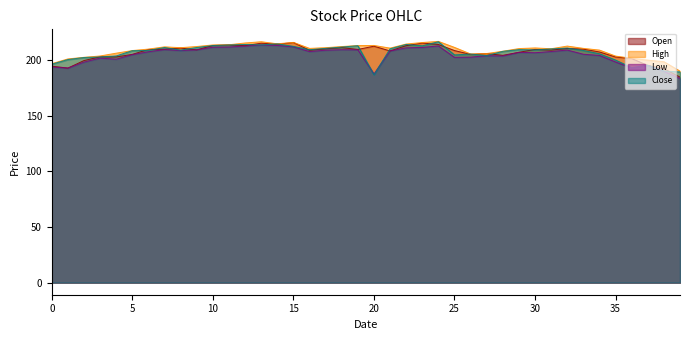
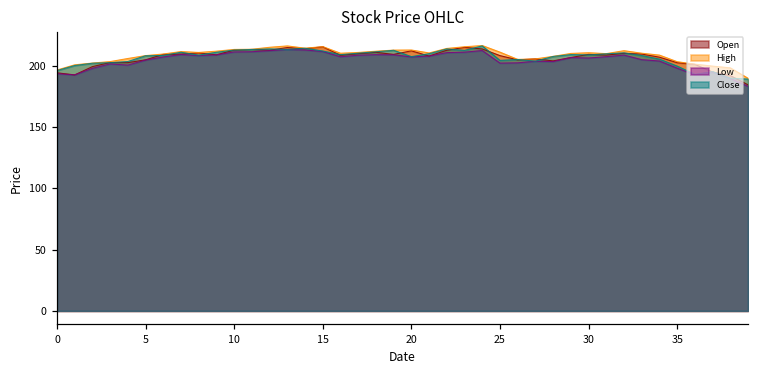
Low, 20: 187 -> 207
Close, 20: 187 -> 208
